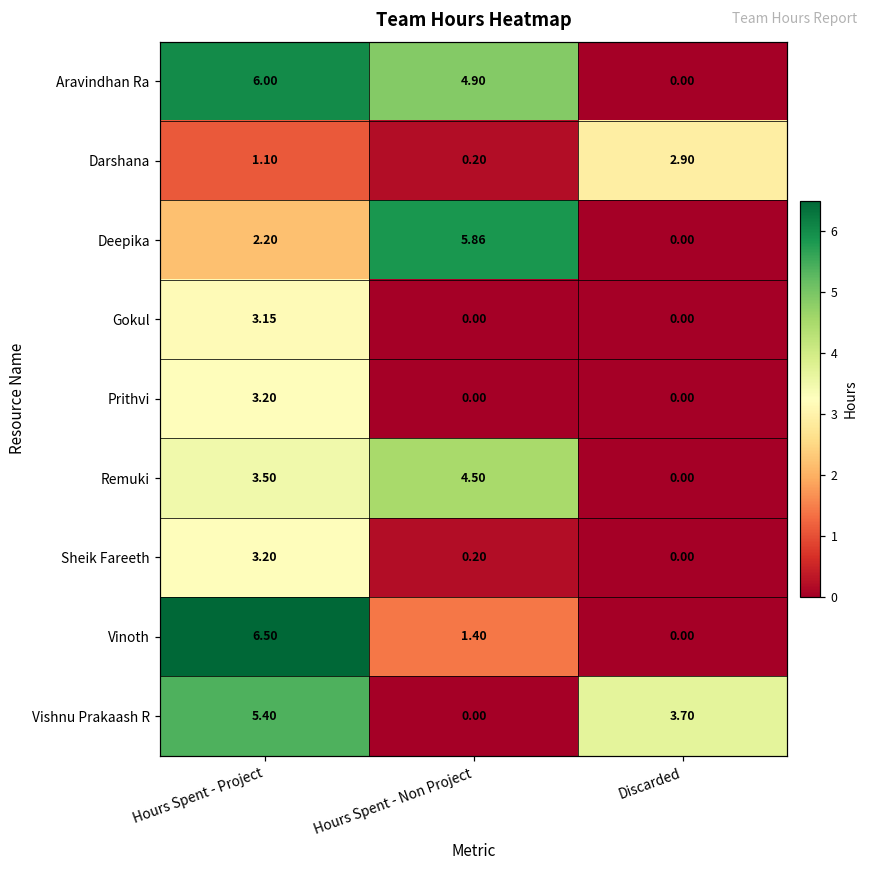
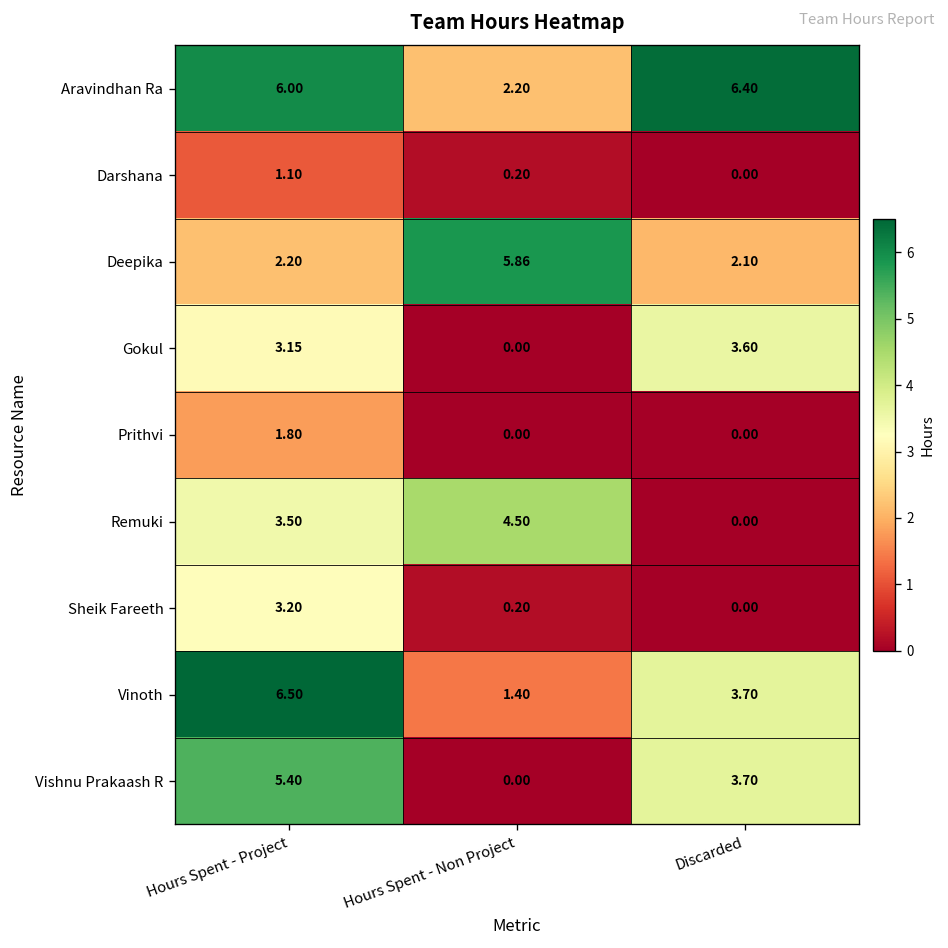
Aravindhan Ra, Hours Spent - Non Project: 4.90 -> 2.20
Aravindhan Ra, Discarded: 0.00 -> 6.40
Darshana, Discarded: 2.90 -> 0.00
Deepika, Discarded: 0.00 -> 2.10
Gokul, Discarded: 0.00 -> 3.60
Prithvi, Hours Spent - Project: 3.20 -> 1.80
Vinoth, Discarded: 0.00 -> 3.70
